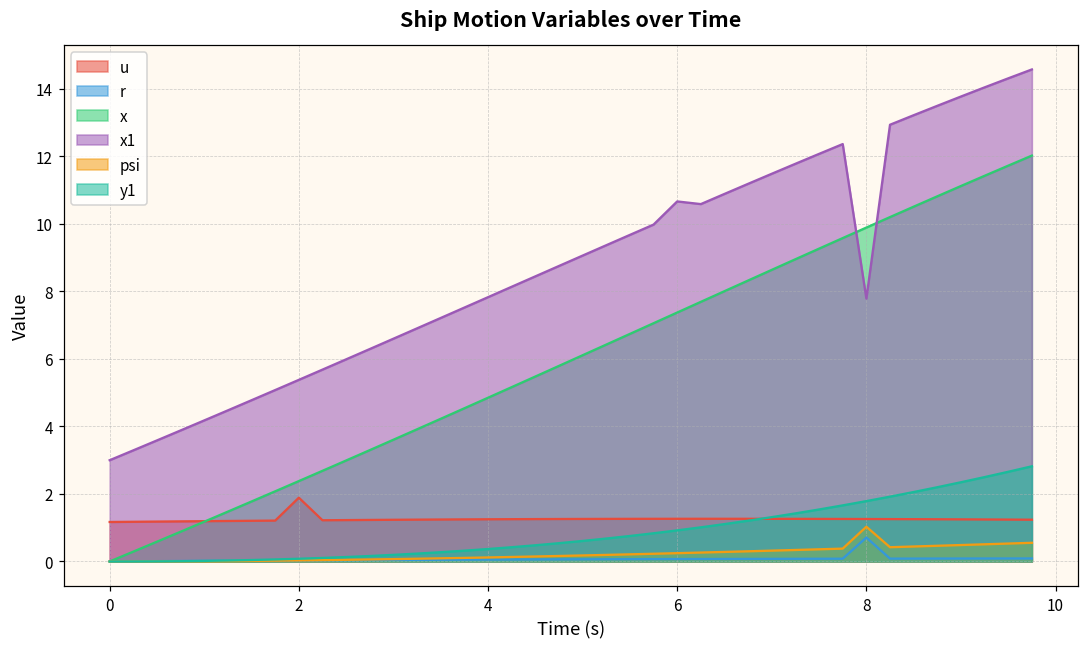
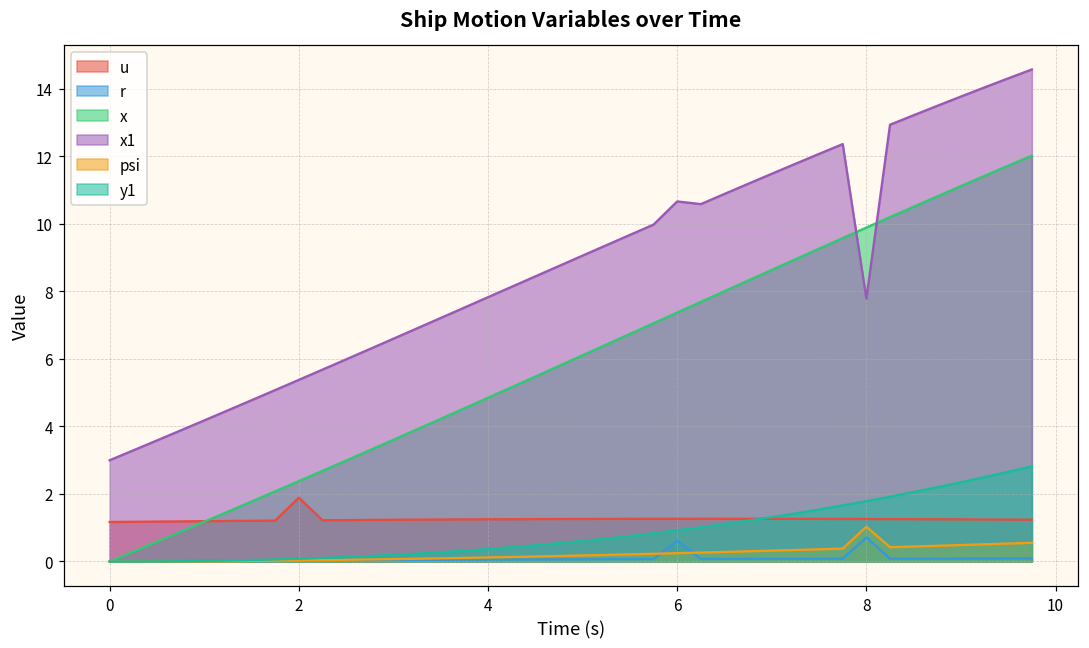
r, 6: 0.1 -> 0.6
